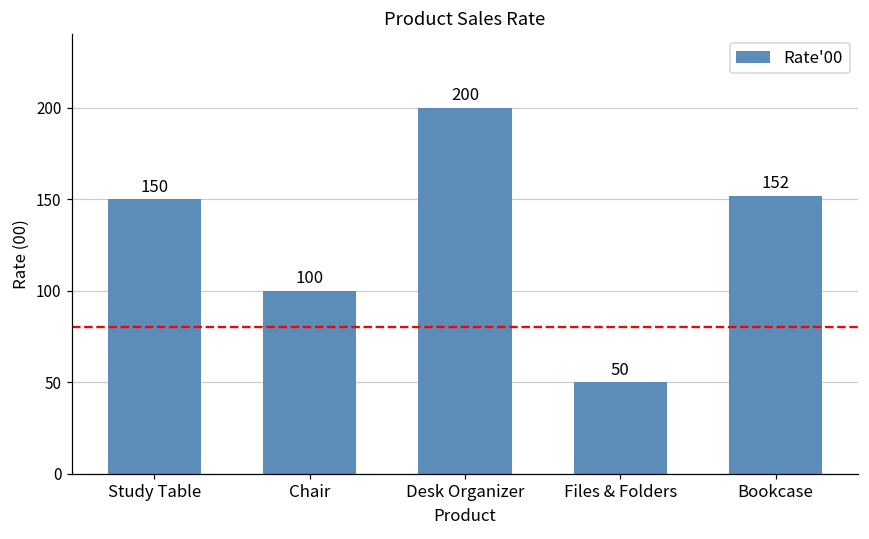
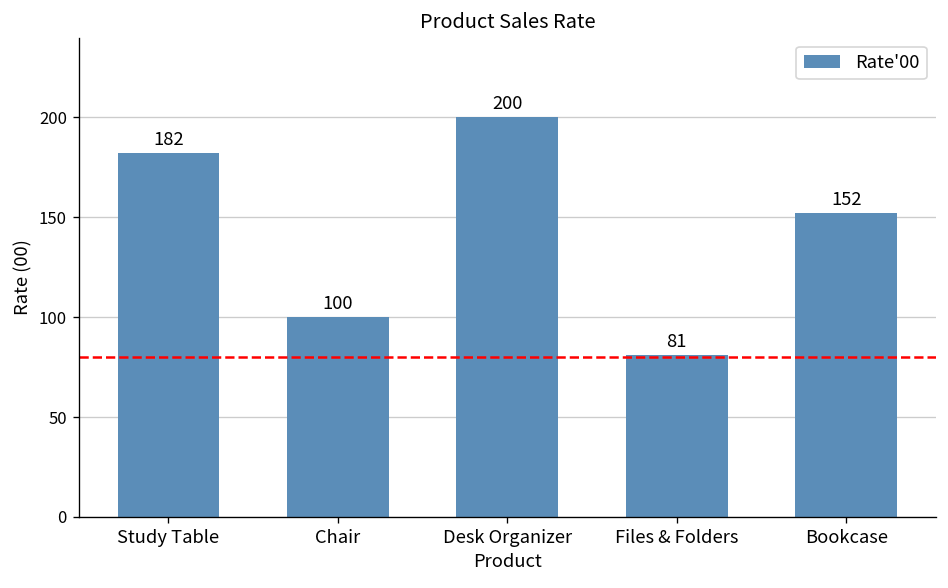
Study Table: 150 -> 182
Files & Folders: 50 -> 81
